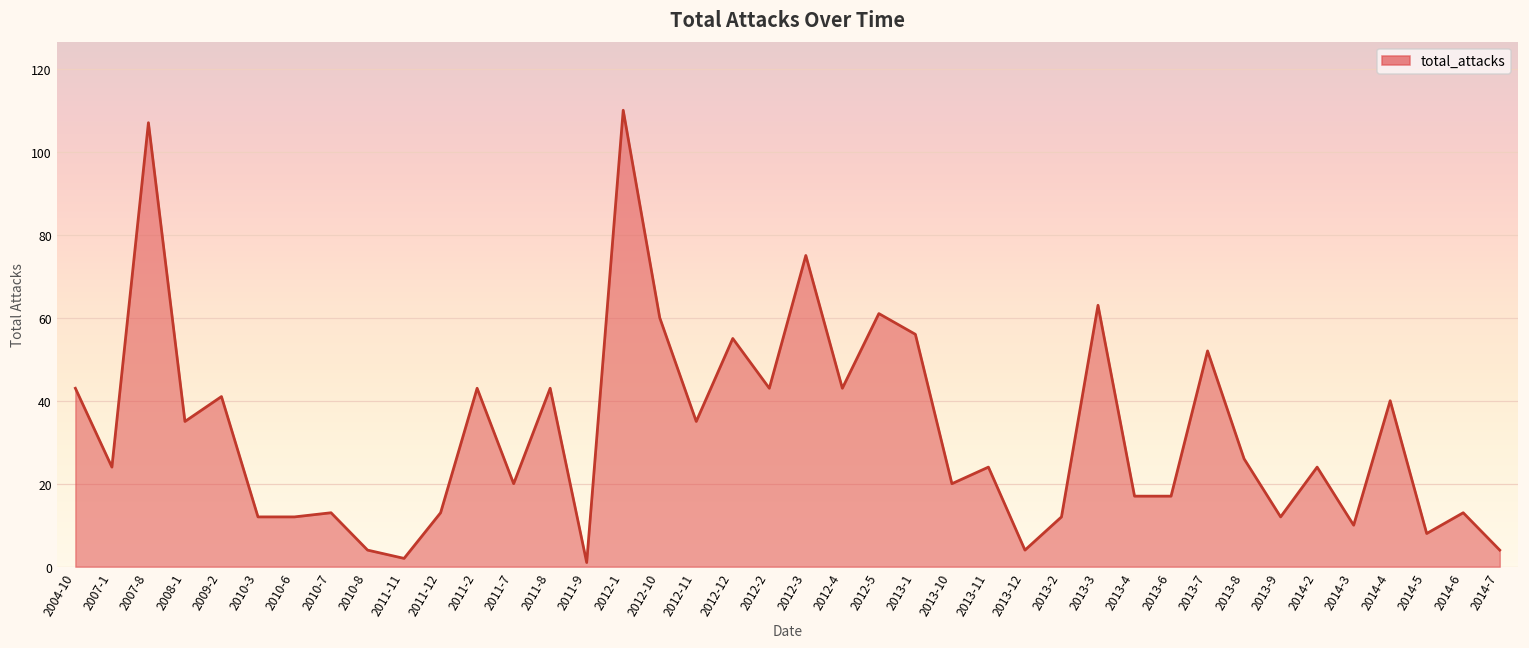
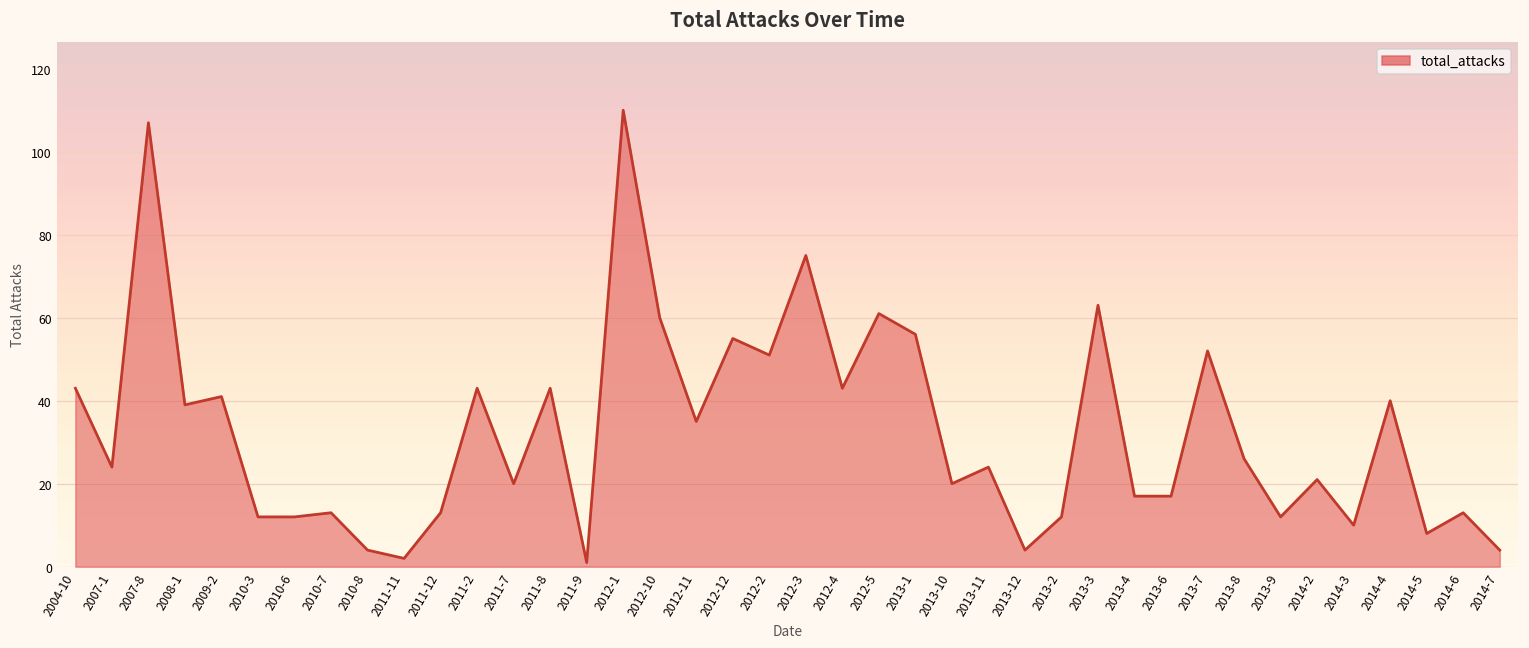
2008-1: 35 -> 39
2012-2: 43 -> 51
2014-2: 24 -> 21
